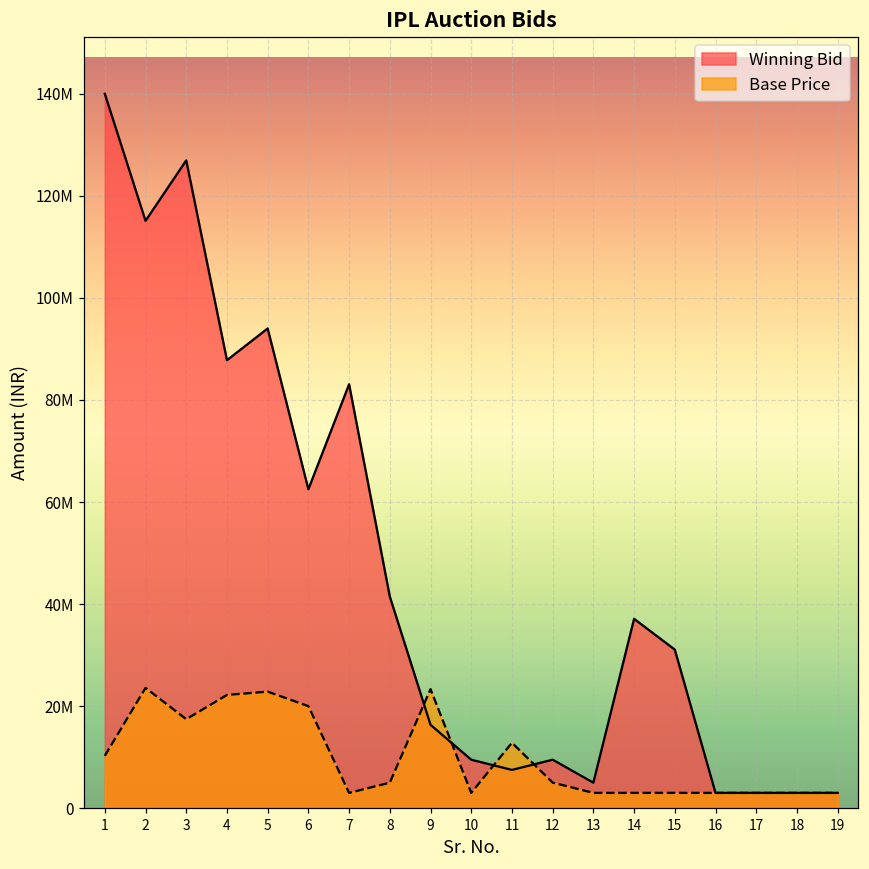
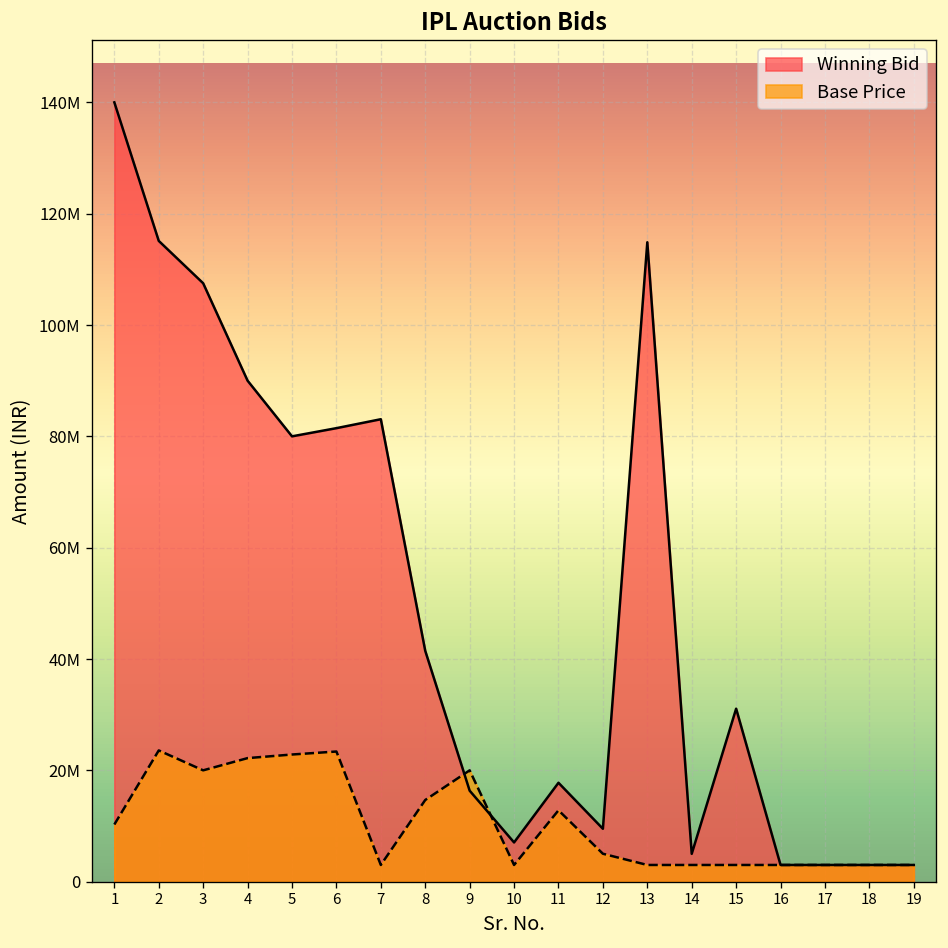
Winning Bid, 3: 127000000 -> 108000000
Base Price, 3: 17000000 -> 20000000
Winning Bid, 4: 88000000 -> 90000000
Winning Bid, 5: 94000000 -> 80000000
Winning Bid, 6: 63000000 -> 81000000
Base Price, 6: 20000000 -> 23000000
Base Price, 8: 5000000 -> 15000000
Base Price, 9: 23000000 -> 20000000
Winning Bid, 10: 10000000 -> 7000000
Winning Bid, 11: 8000000 -> 18000000
Winning Bid, 13: 5000000 -> 115000000
Winning Bid, 14: 37000000 -> 5000000
